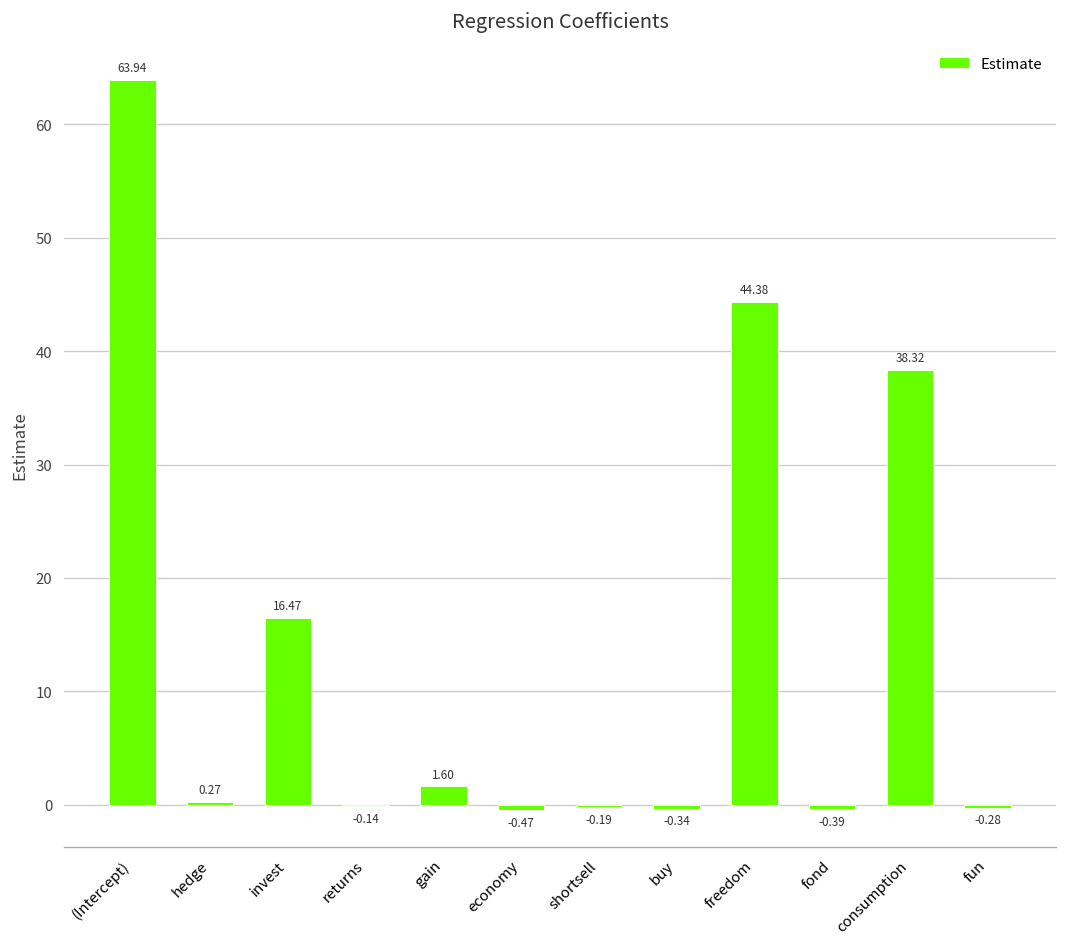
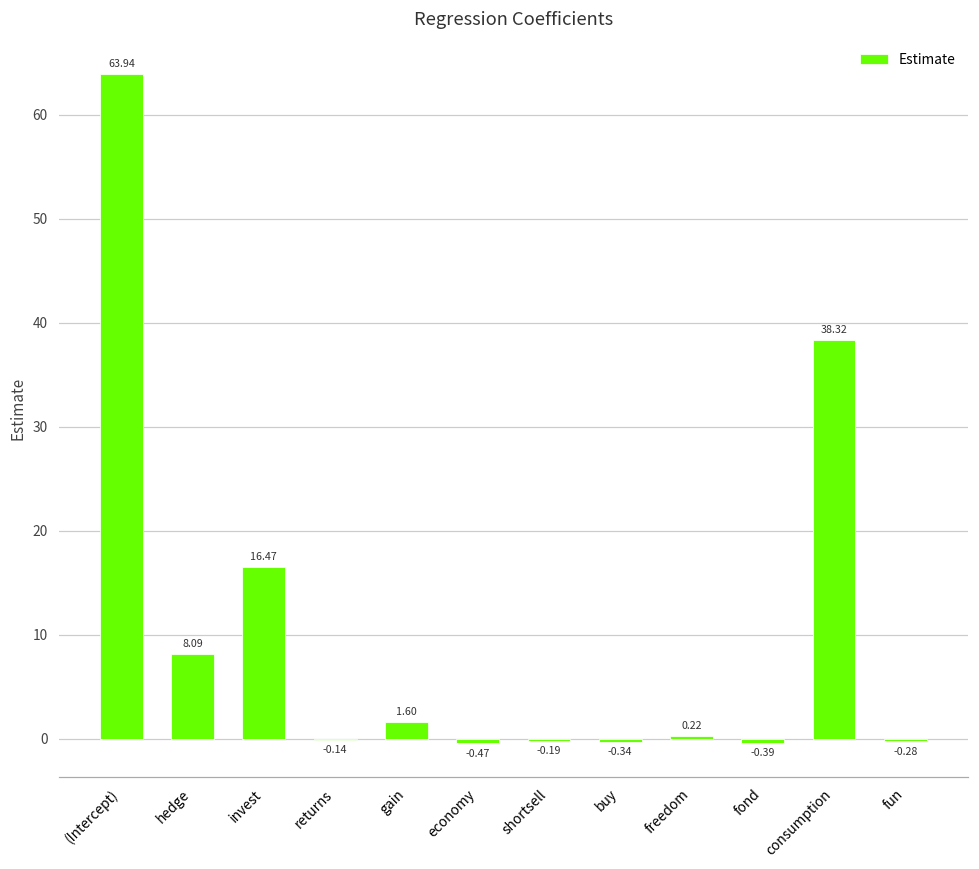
hedge: 0.27 -> 8.09
freedom: 44.38 -> 0.22
